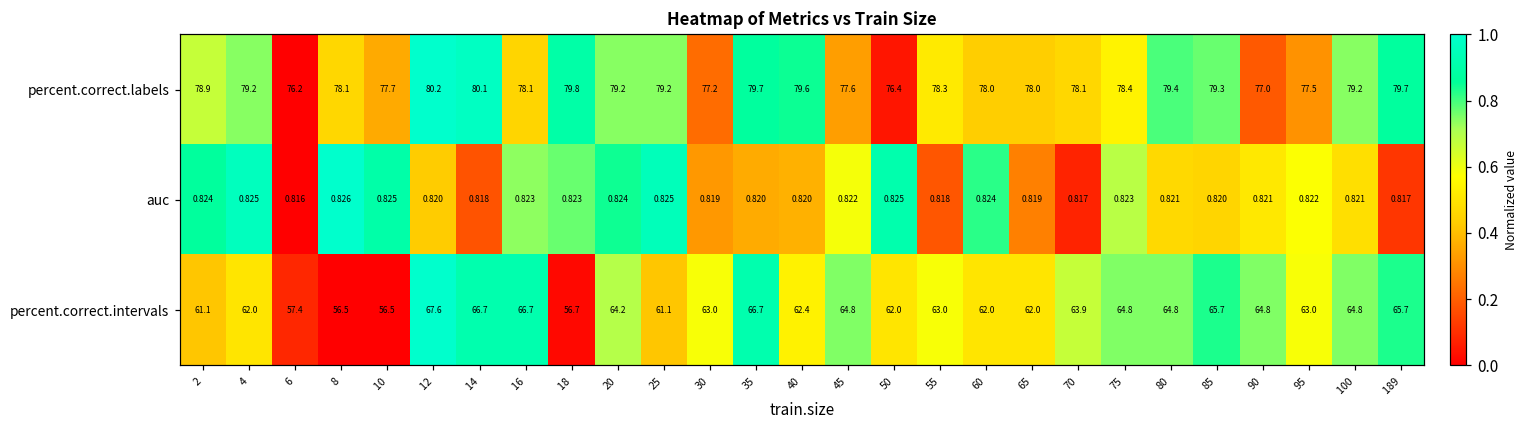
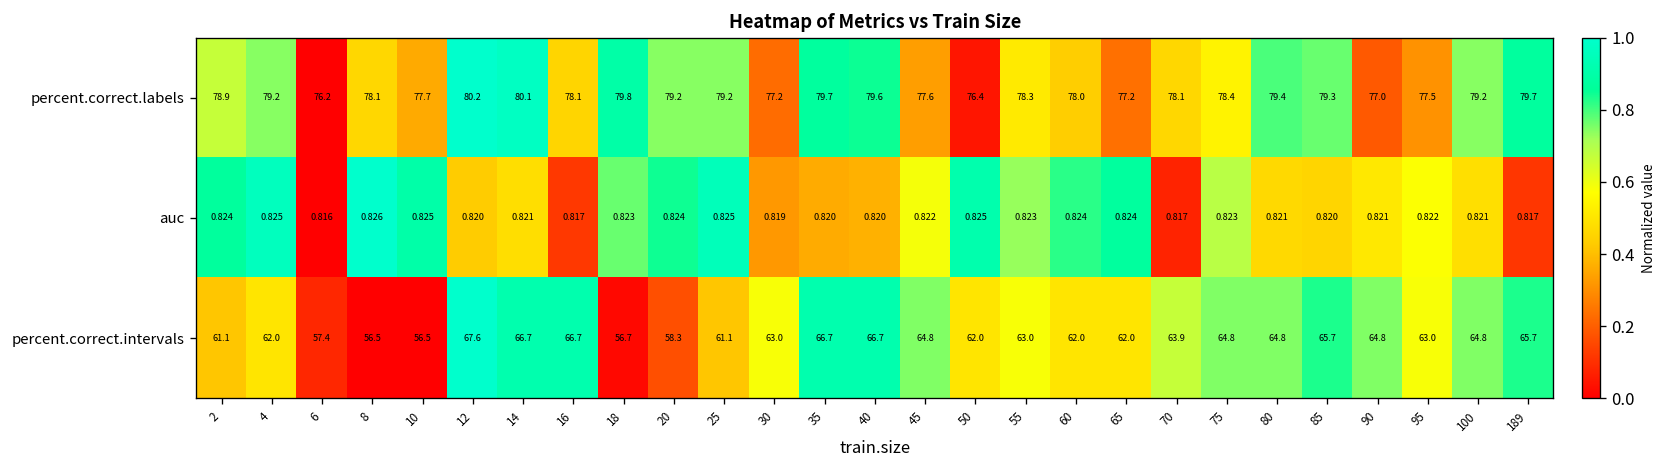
percent.correct.labels, 65: 78.0 -> 77.2
auc, 14: 0.818 -> 0.821
auc, 16: 0.823 -> 0.817
auc, 55: 0.818 -> 0.823
auc, 65: 0.819 -> 0.824
percent.correct.intervals, 20: 64.2 -> 58.3
percent.correct.intervals, 40: 62.4 -> 66.7
